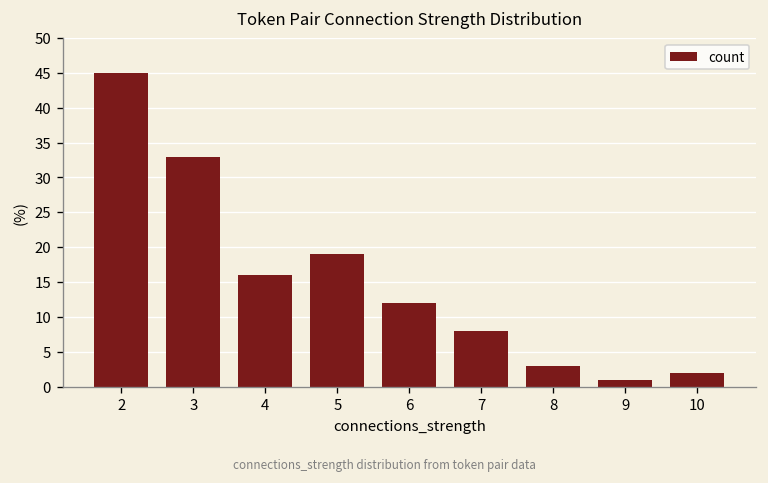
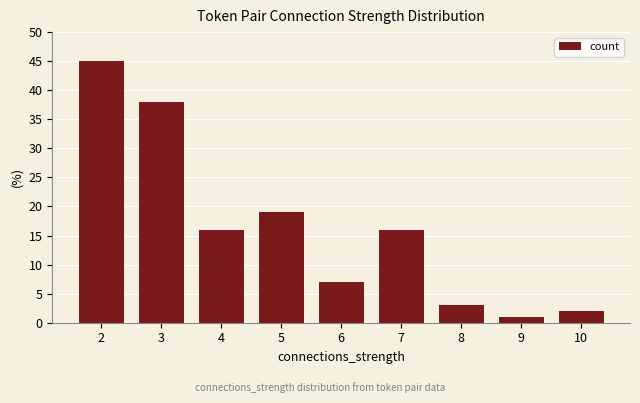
3: 33 -> 38
6: 12 -> 7
7: 8 -> 16
